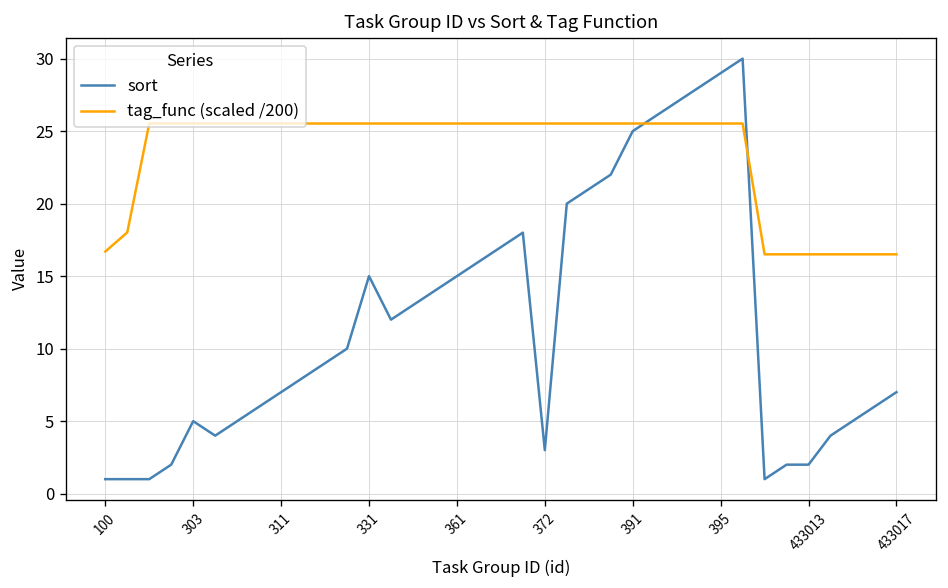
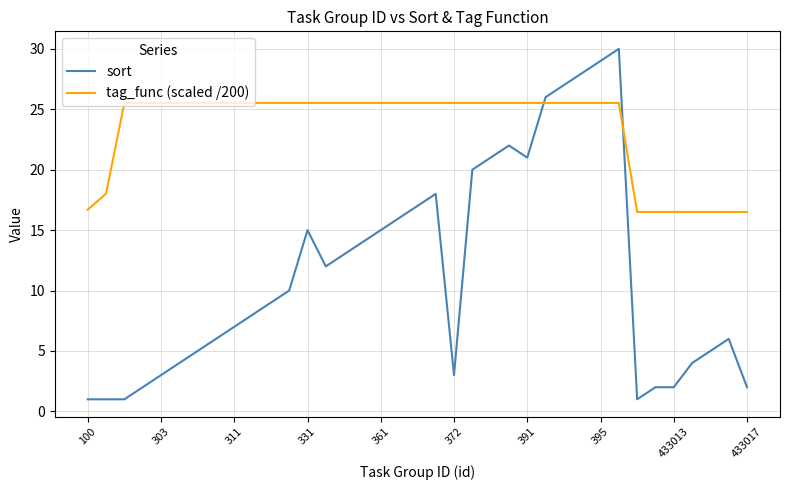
sort, 303: 5 -> 3
sort, 391: 25 -> 21
sort, 433017: 7 -> 2
